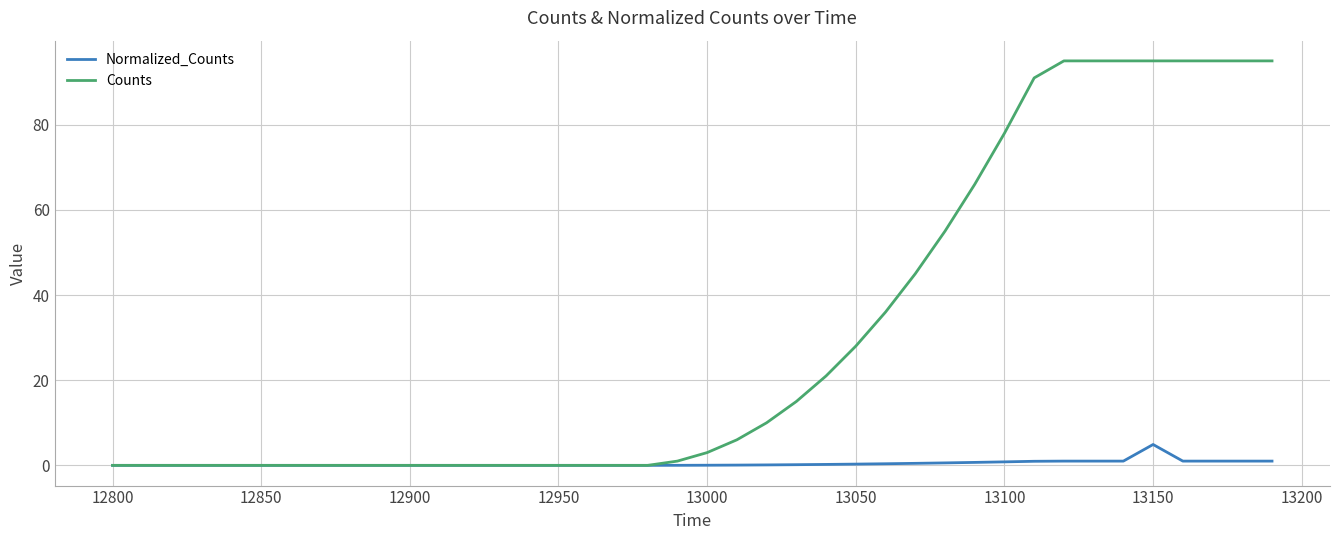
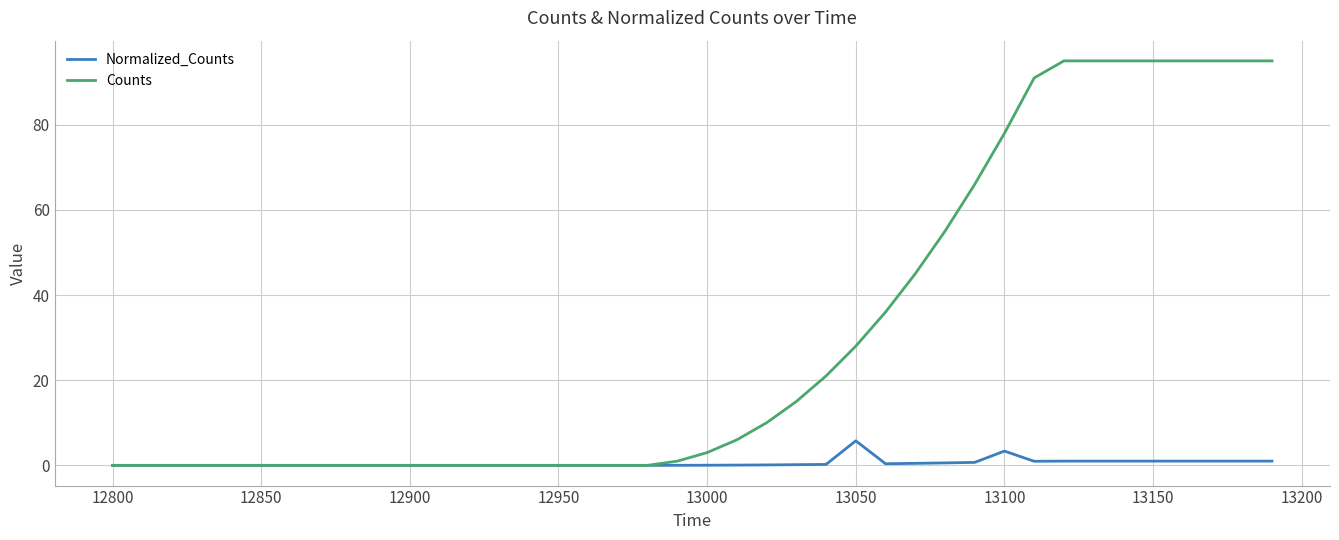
Normalized_Counts, 13050: 0 -> 6
Normalized_Counts, 13100: 1 -> 3
Normalized_Counts, 13150: 5 -> 1
